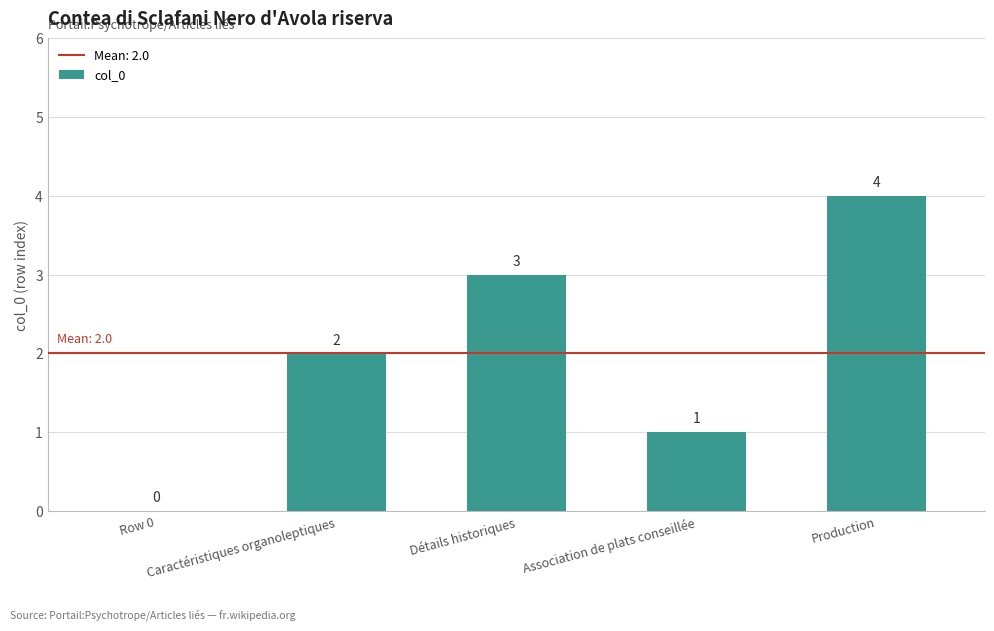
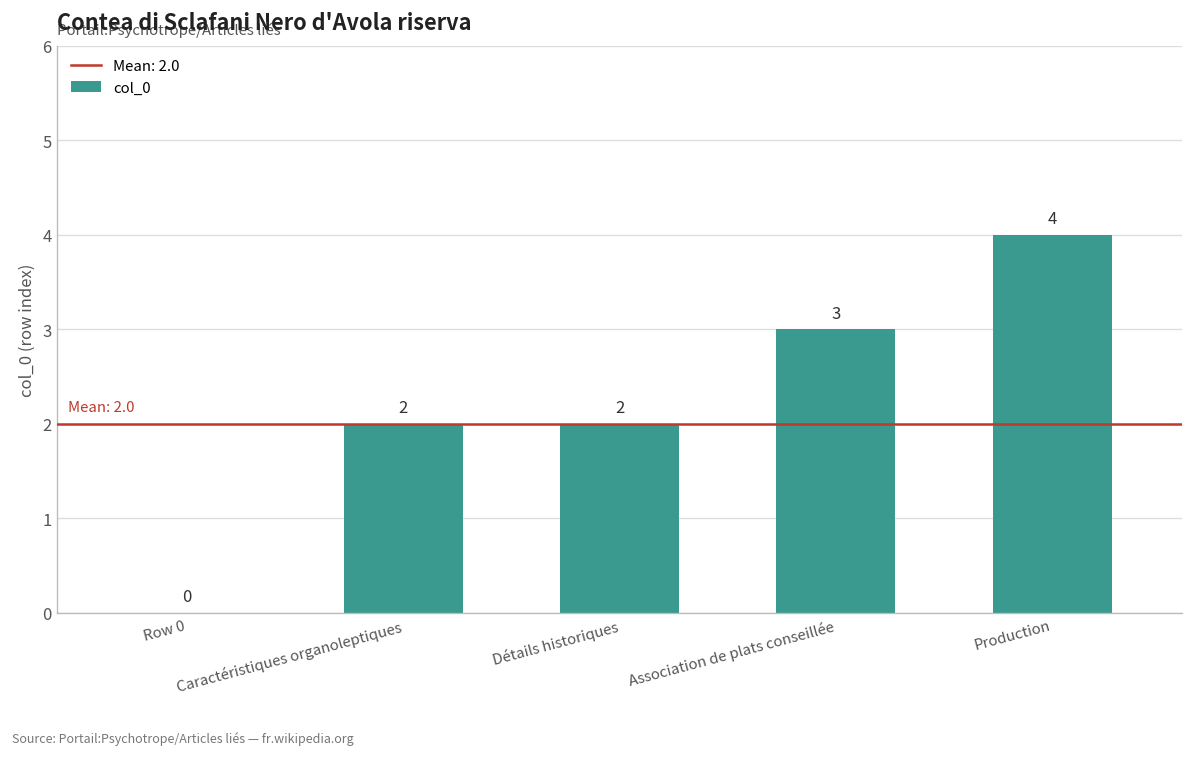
Détails historiques: 3 -> 2
Association de plats conseillée: 1 -> 3
